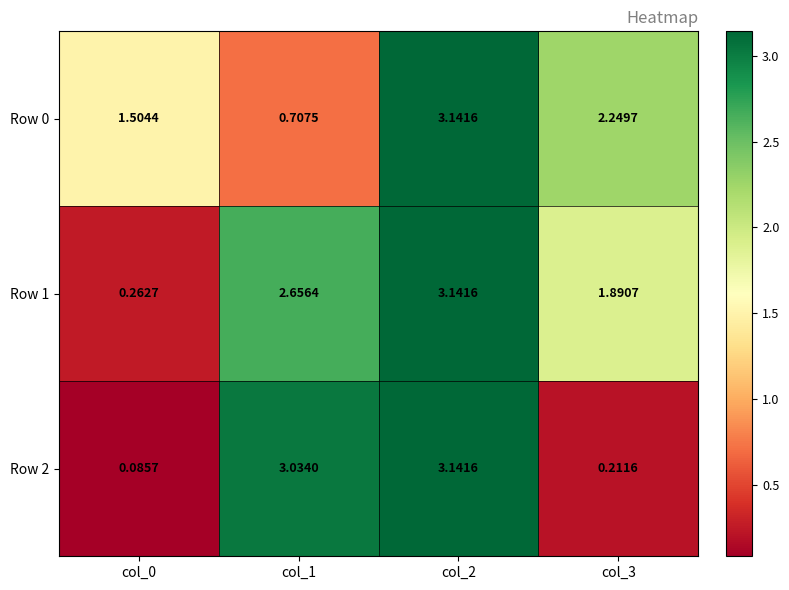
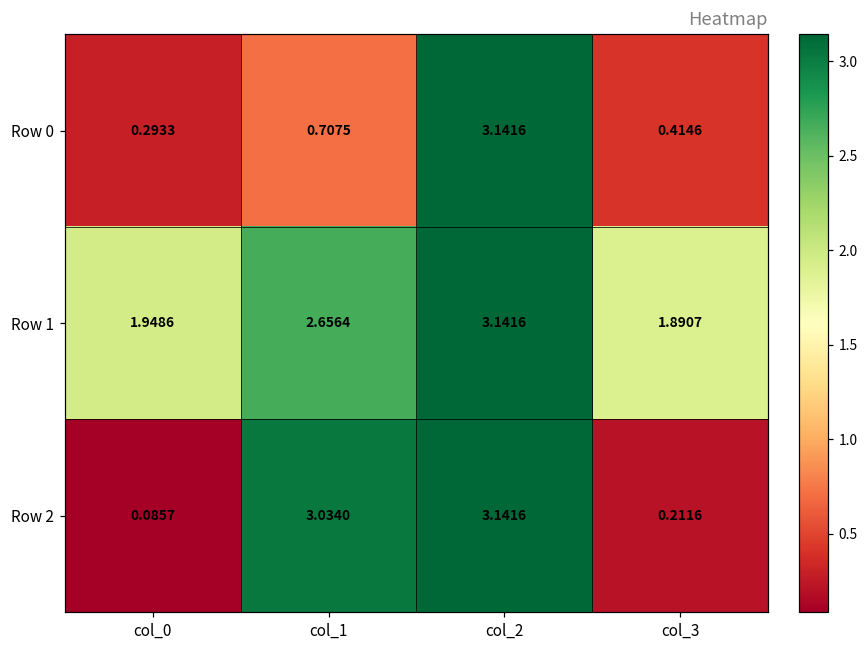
Row 0, col_0: 1.5044 -> 0.2933
Row 0, col_3: 2.2497 -> 0.4146
Row 1, col_0: 0.2627 -> 1.9486
